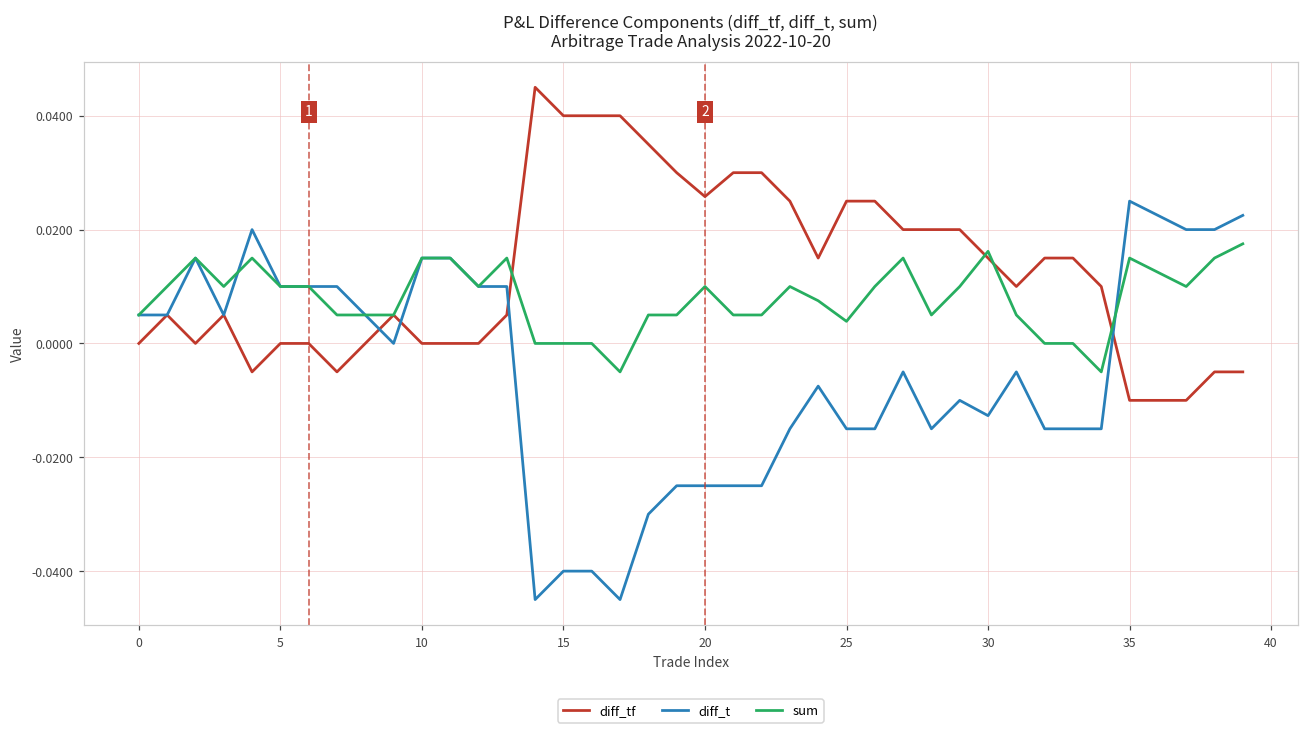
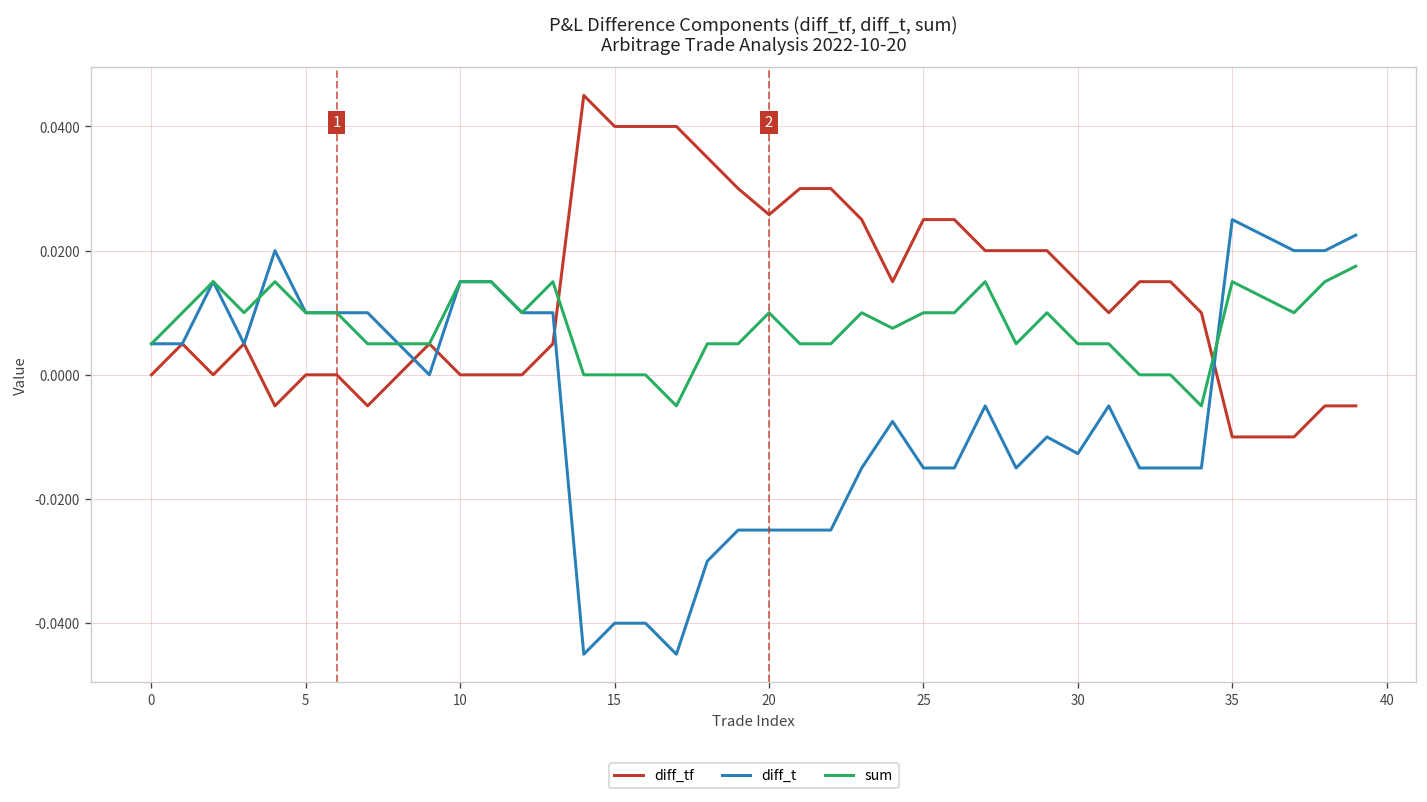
sum, 25: 0.004 -> 0.010
sum, 30: 0.016 -> 0.005
